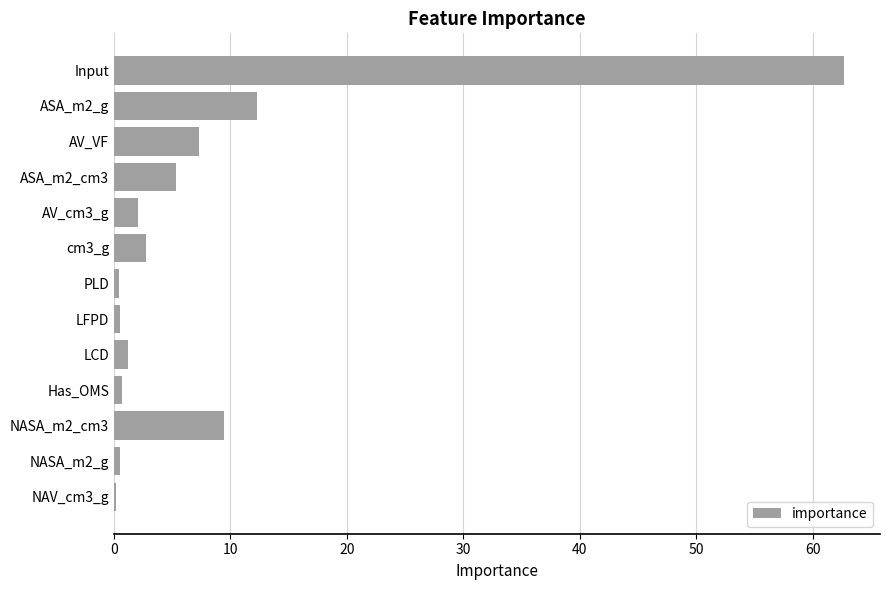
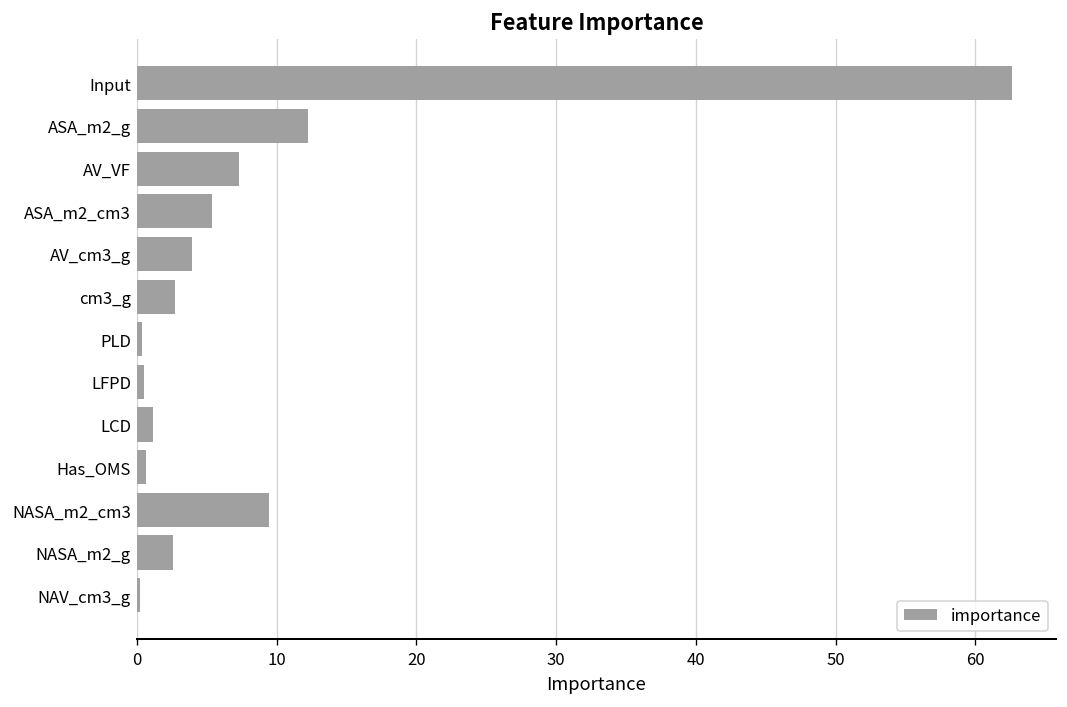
AV_cm3_g: 2.0 -> 4.0
NASA_m2_g: 0.5 -> 2.6
